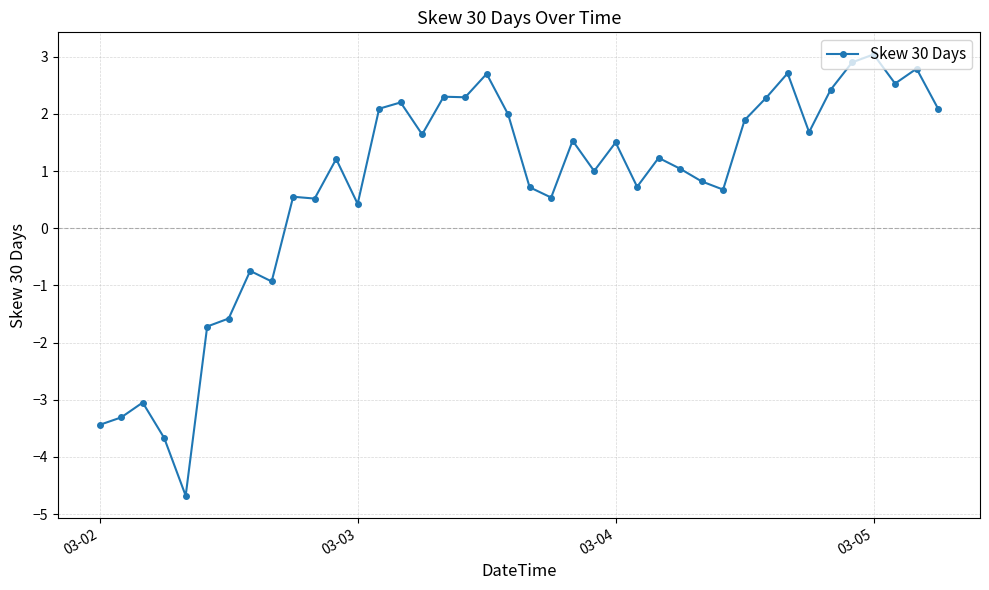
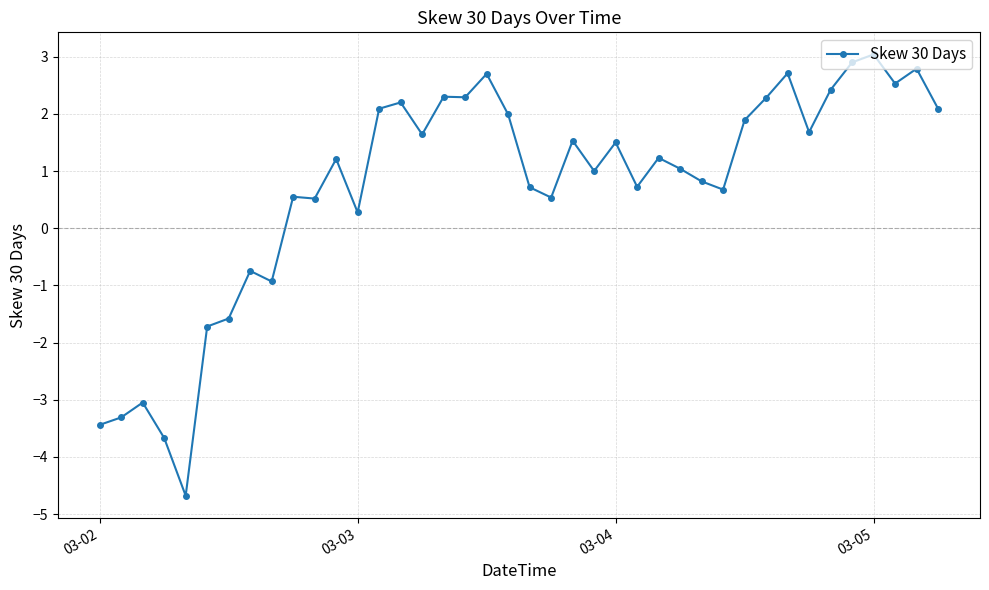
03-03: 0.4 -> 0.3
